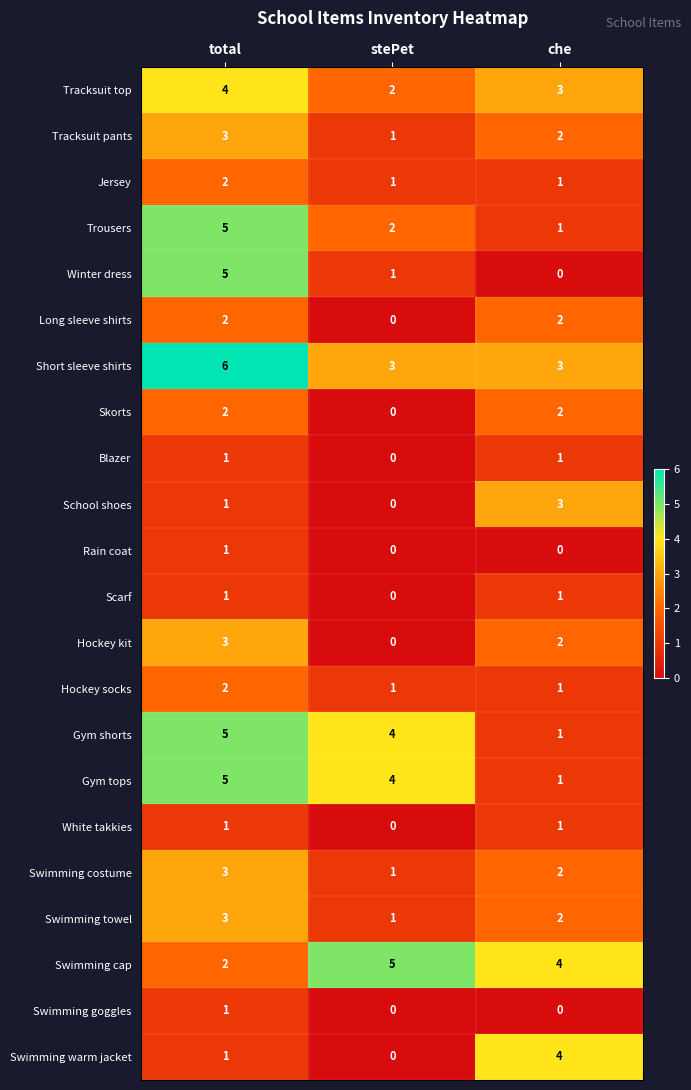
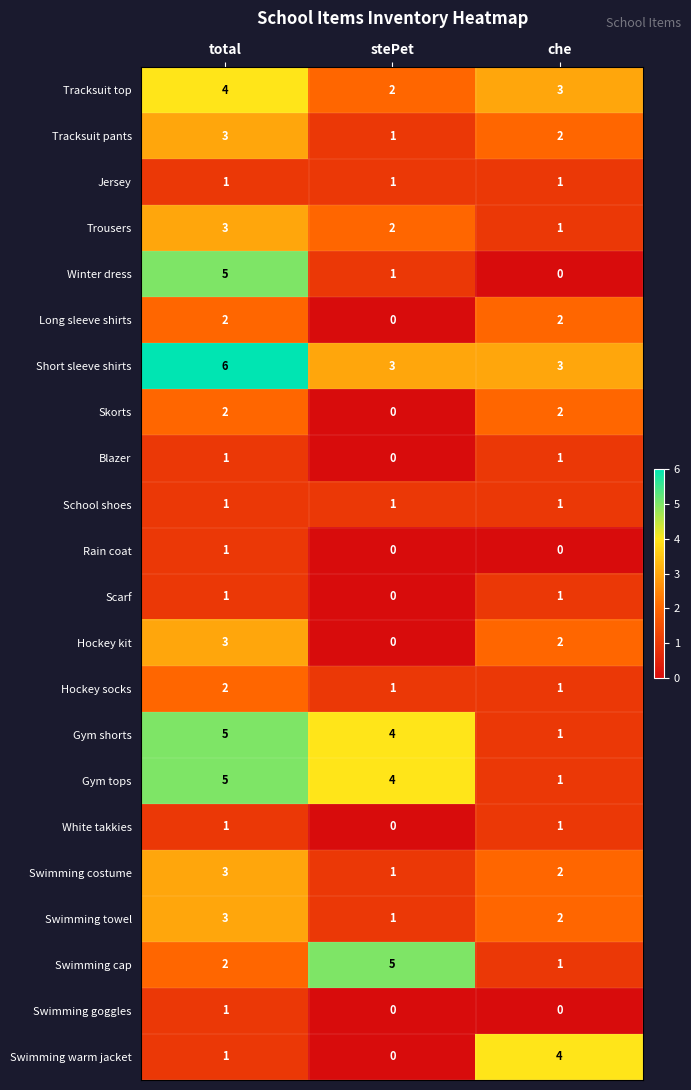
Jersey, total: 2 -> 1
Trousers, total: 5 -> 3
School shoes, stePet: 0 -> 1
School shoes, che: 3 -> 1
Swimming cap, che: 4 -> 1
